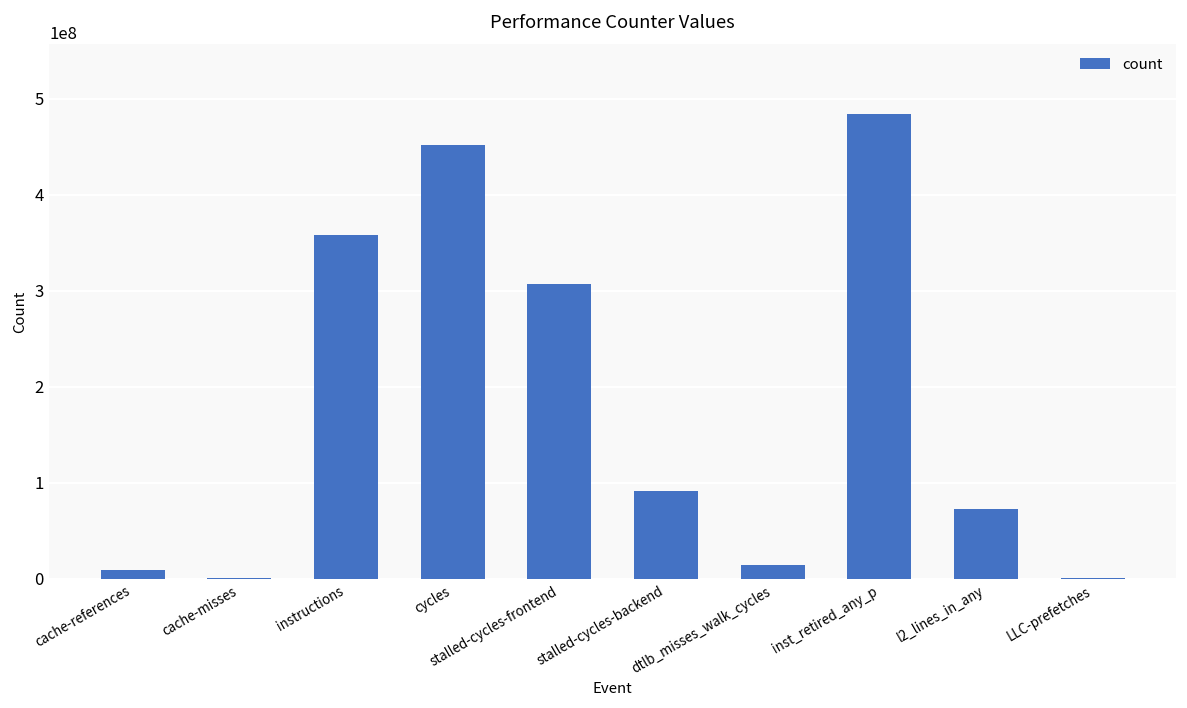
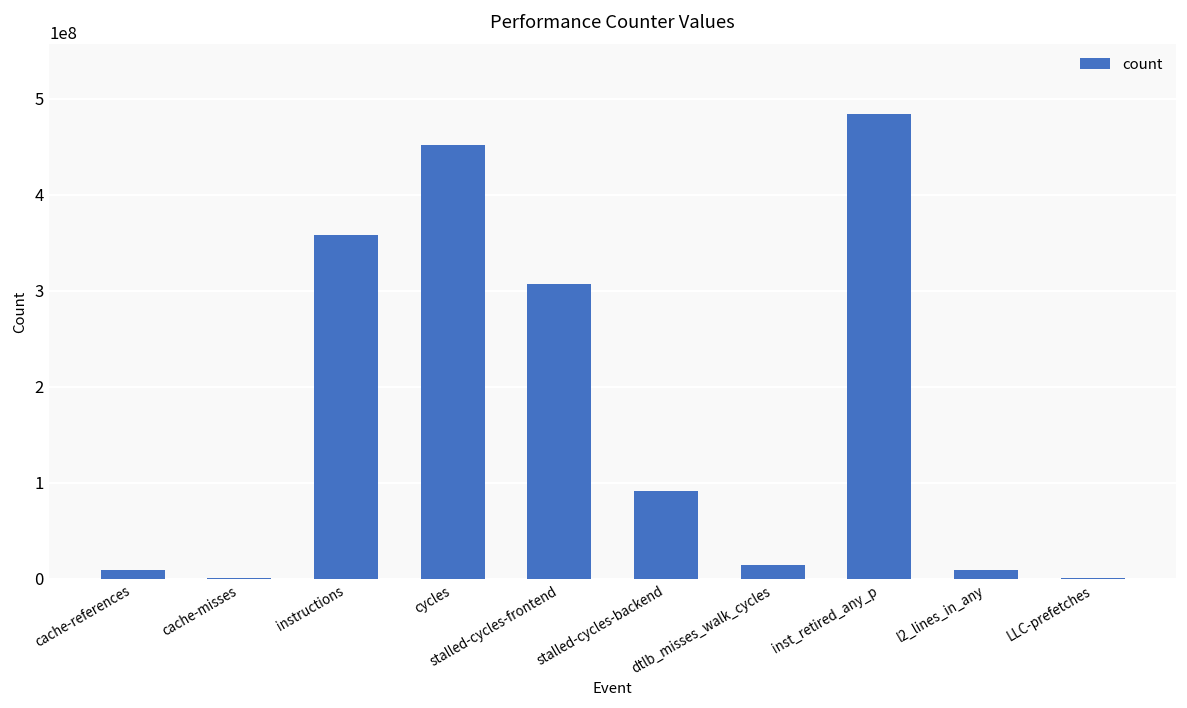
l2_lines_in_any: 70000000 -> 10000000
